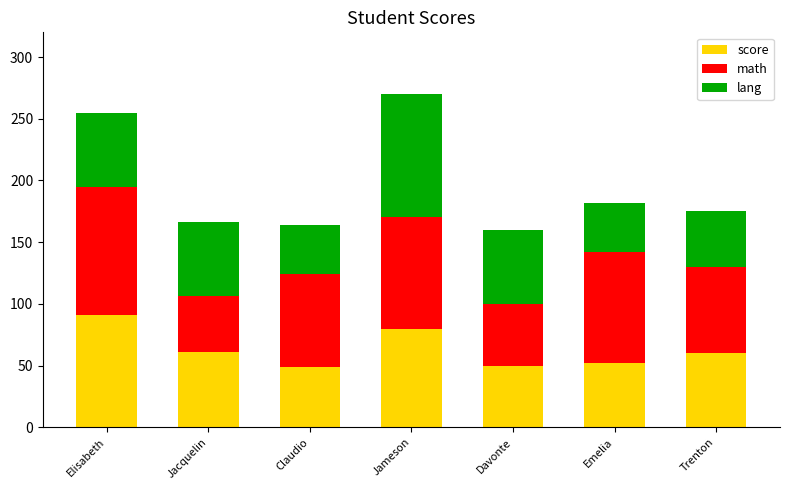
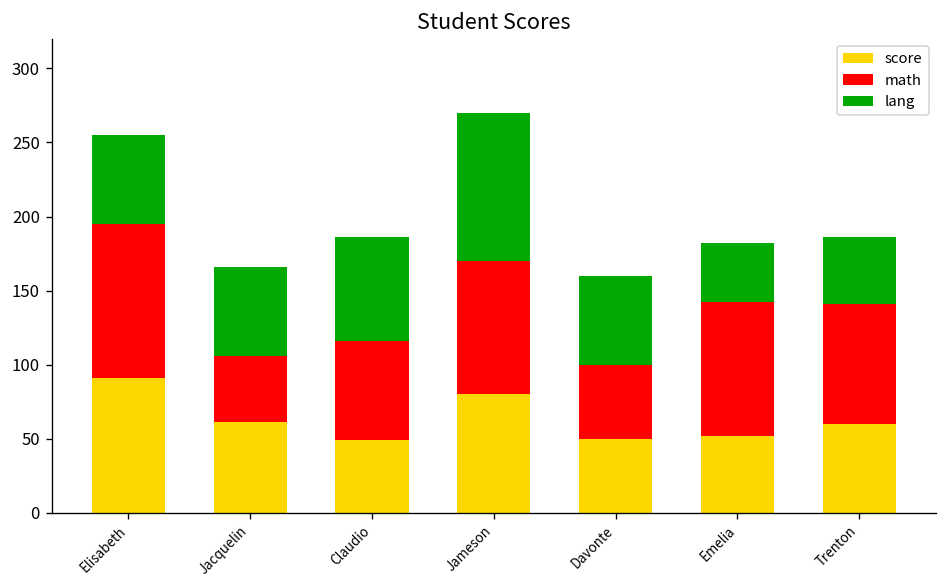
math, Claudio: 75 -> 67
lang, Claudio: 40 -> 70
math, Trenton: 70 -> 81
